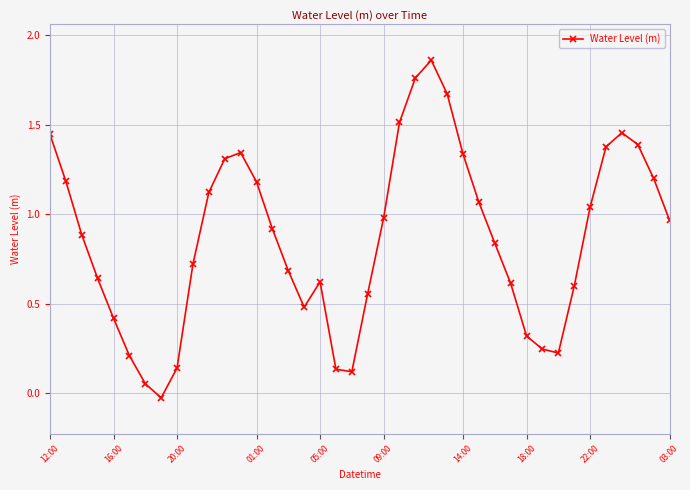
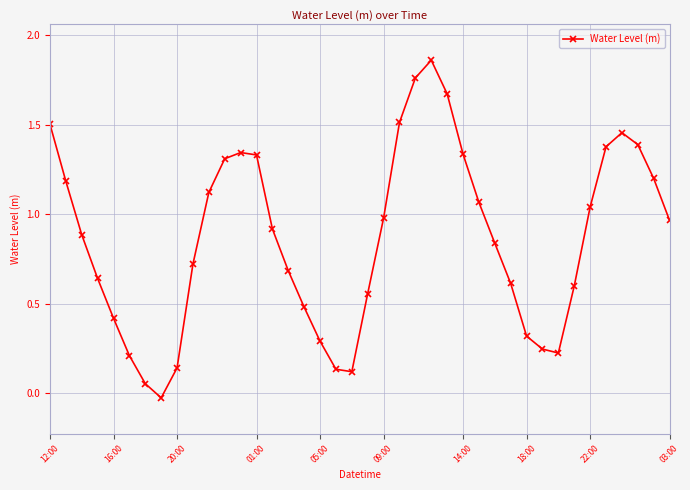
12:00: 1.45 -> 1.50
01:00: 1.18 -> 1.33
05:00: 0.62 -> 0.29
